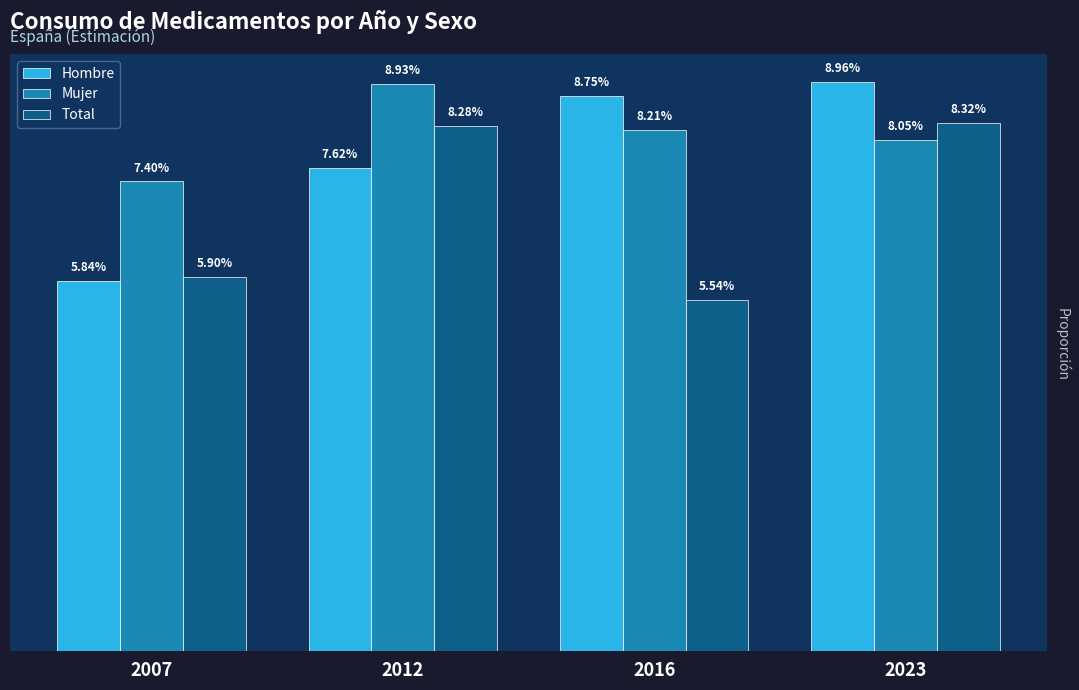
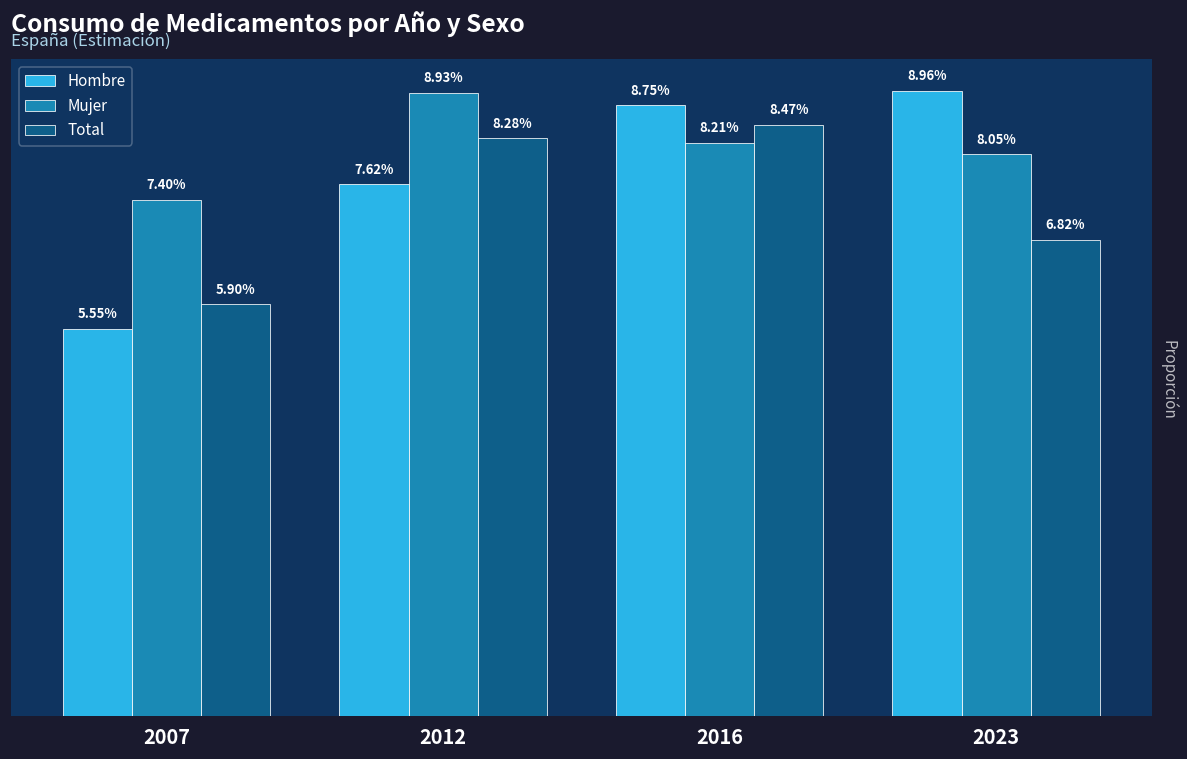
Hombre, 2007: 5.84% -> 5.55%
Total, 2016: 5.54% -> 8.47%
Total, 2023: 8.32% -> 6.82%
